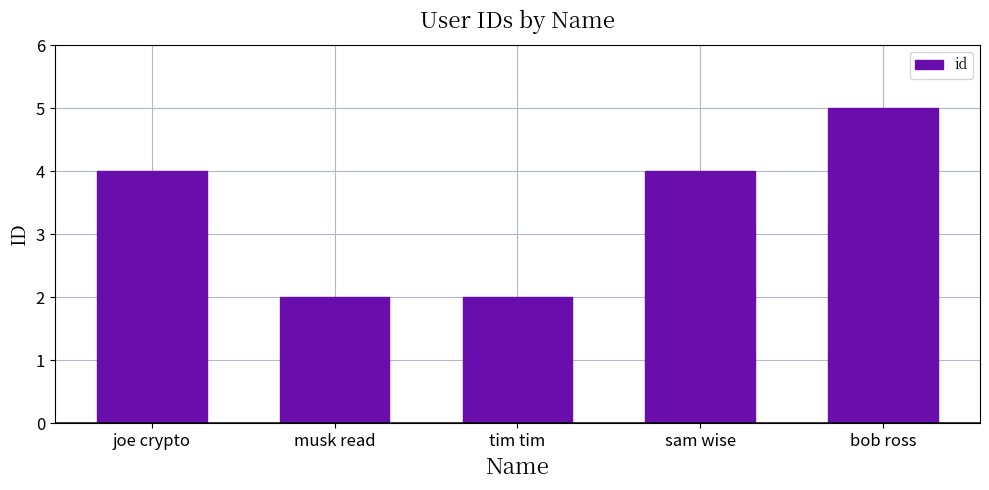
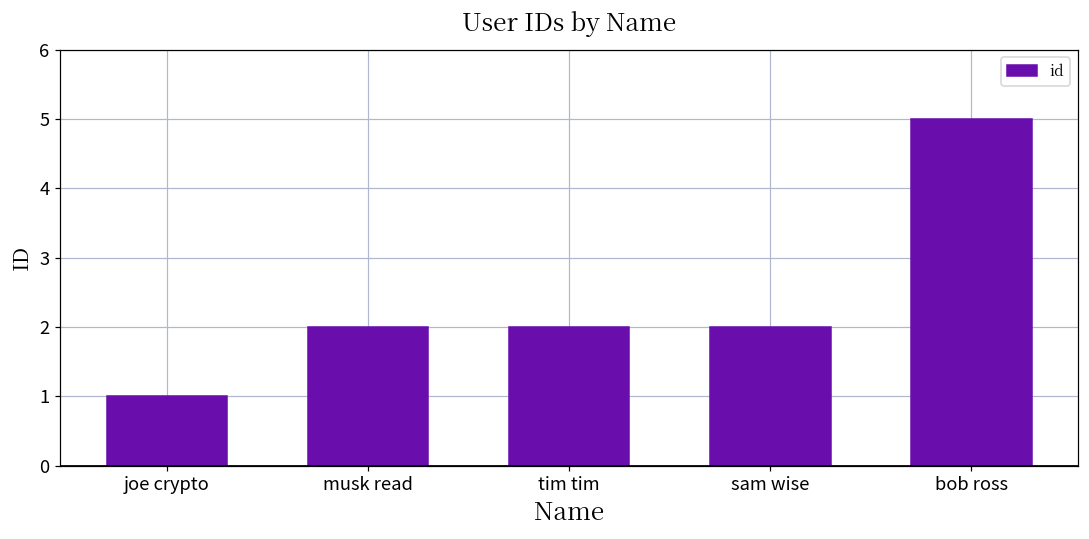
joe crypto: 4 -> 1
sam wise: 4 -> 2
